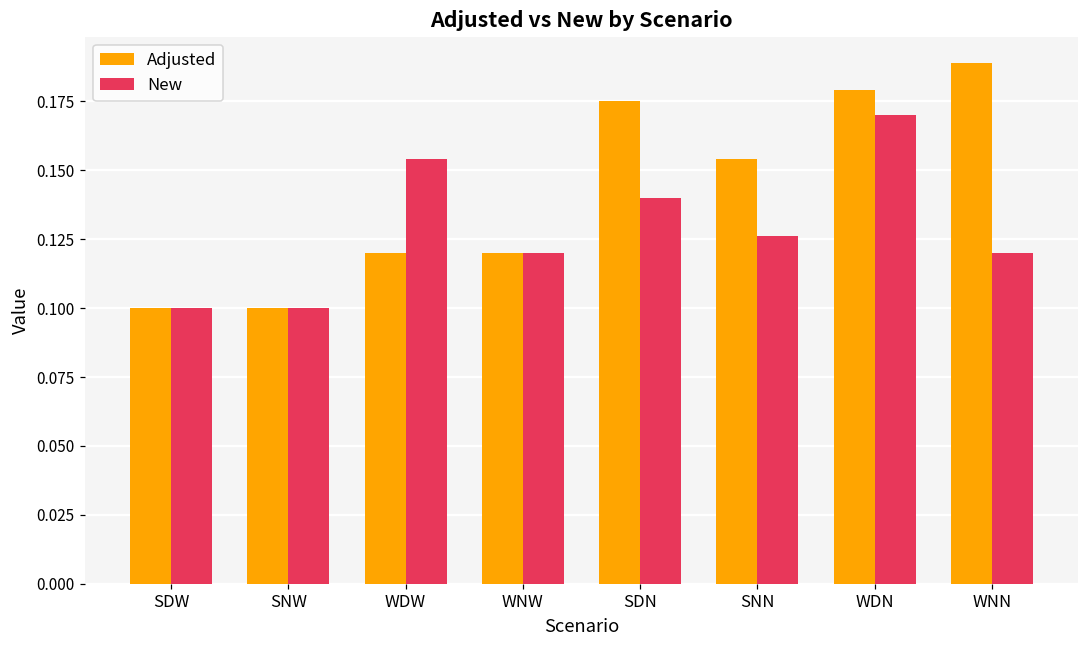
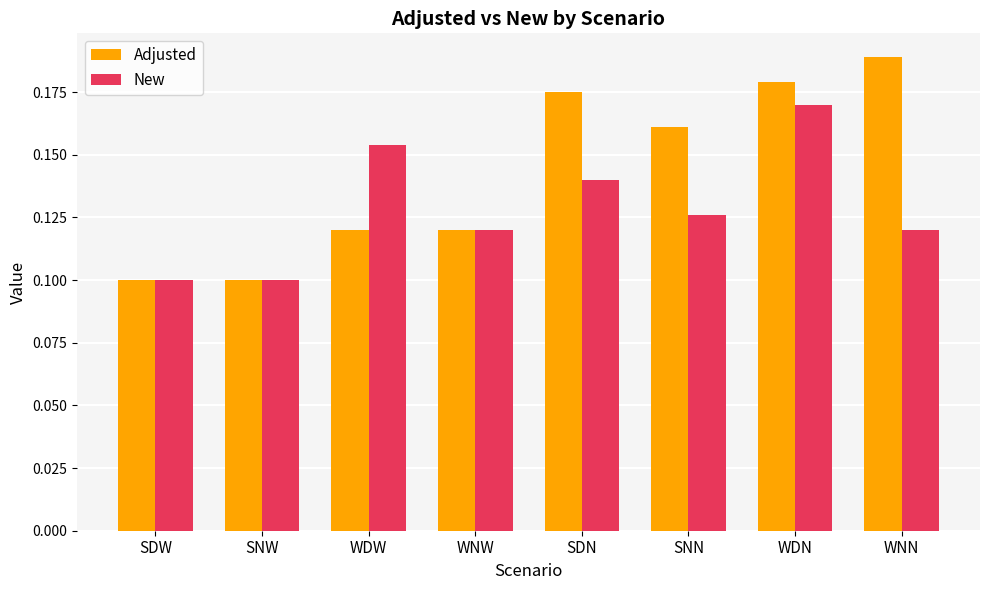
Adjusted, SNN: 0.154 -> 0.161
